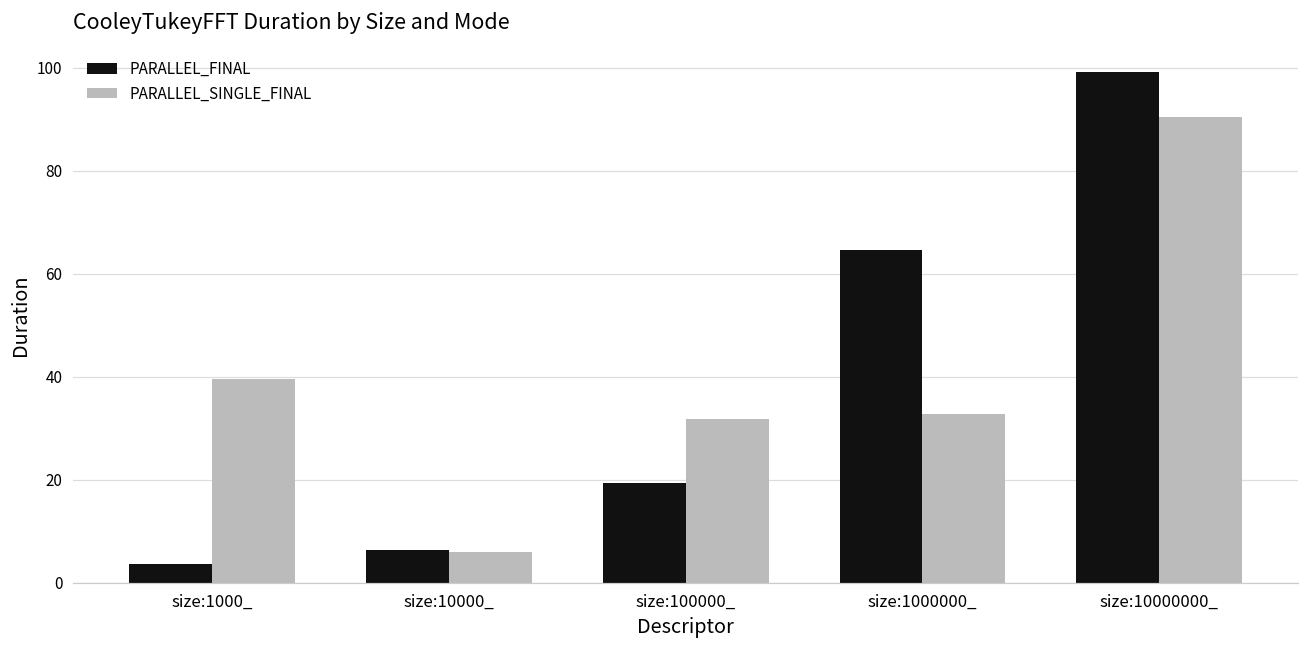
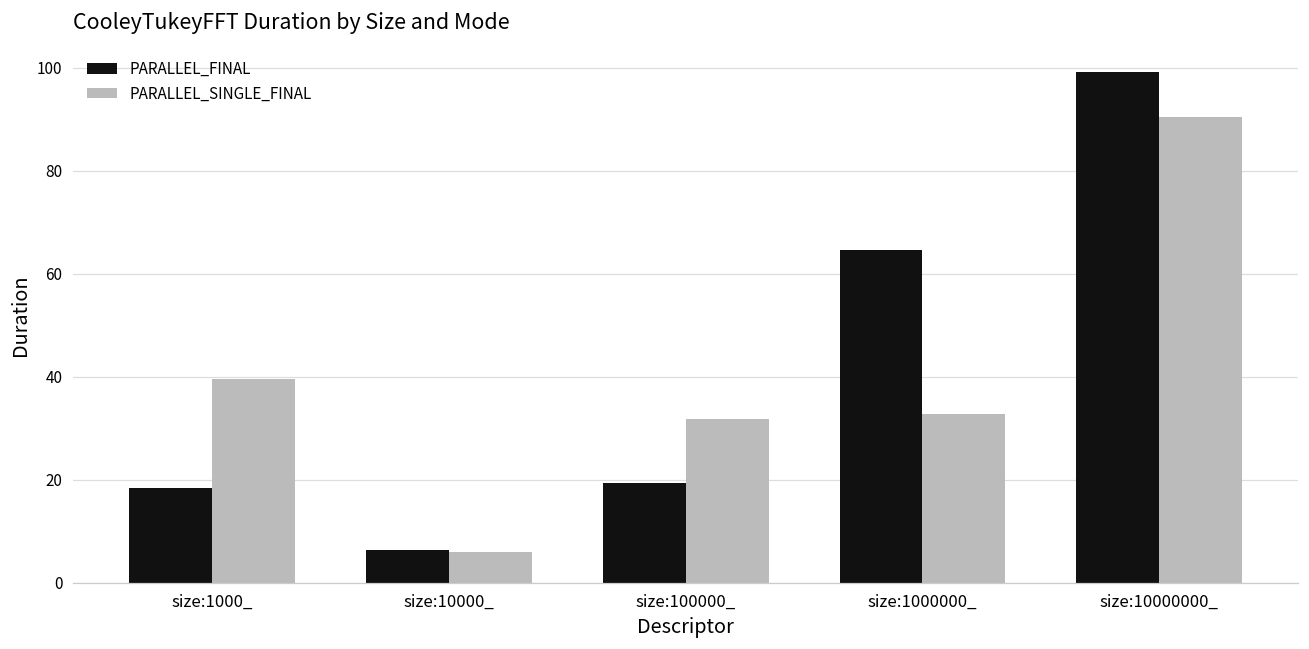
PARALLEL_FINAL, size:1000_: 4 -> 18
